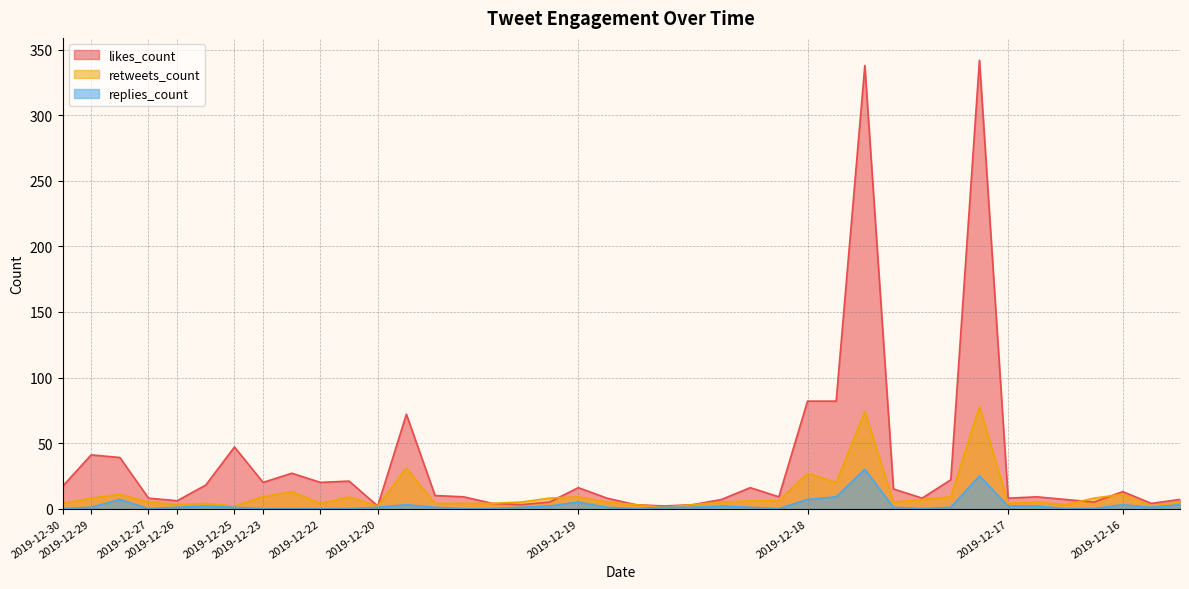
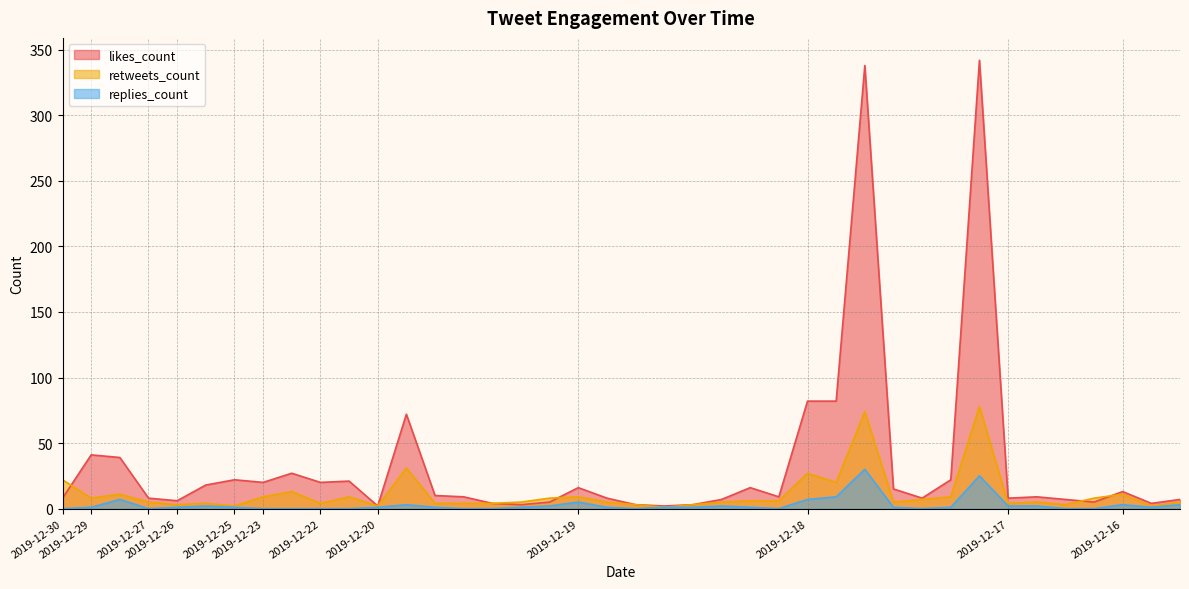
likes_count, 2019-12-30: 17 -> 8
retweets_count, 2019-12-30: 4 -> 22
likes_count, 2019-12-25: 47 -> 22
